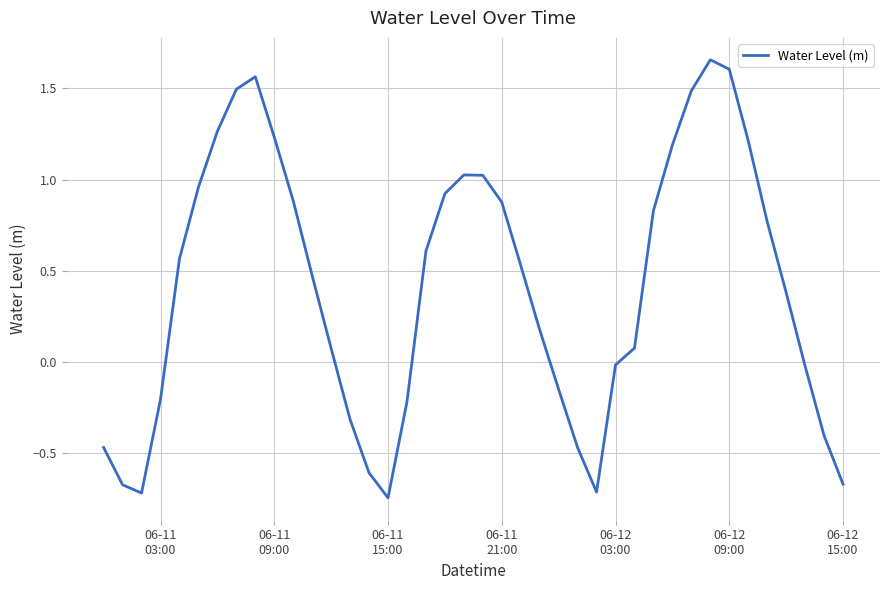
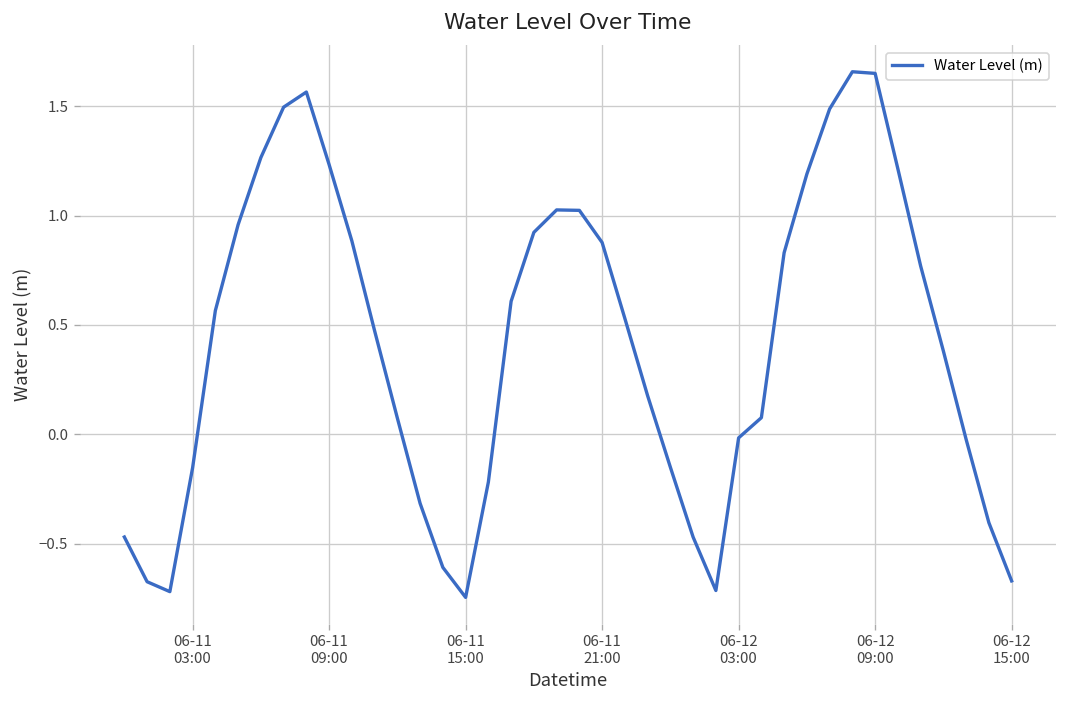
06-11 03:00: -0.21 -> -0.15
06-12 09:00: 1.61 -> 1.65
